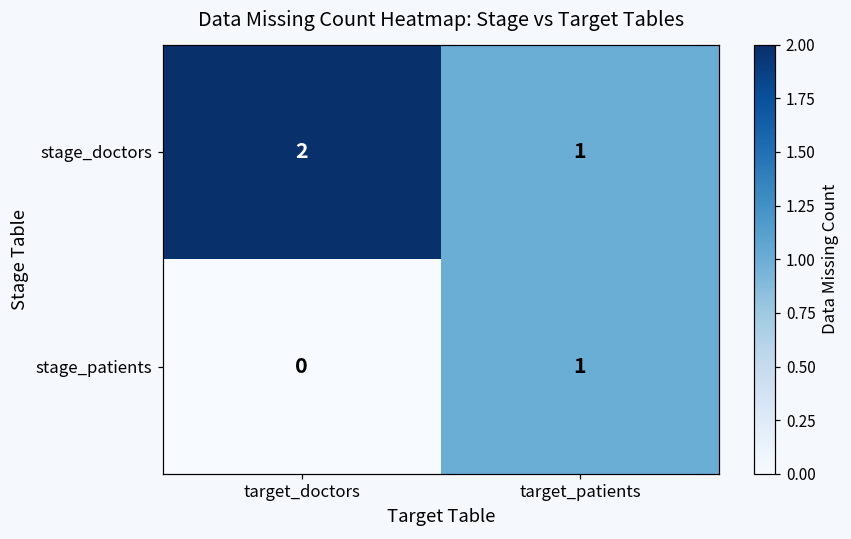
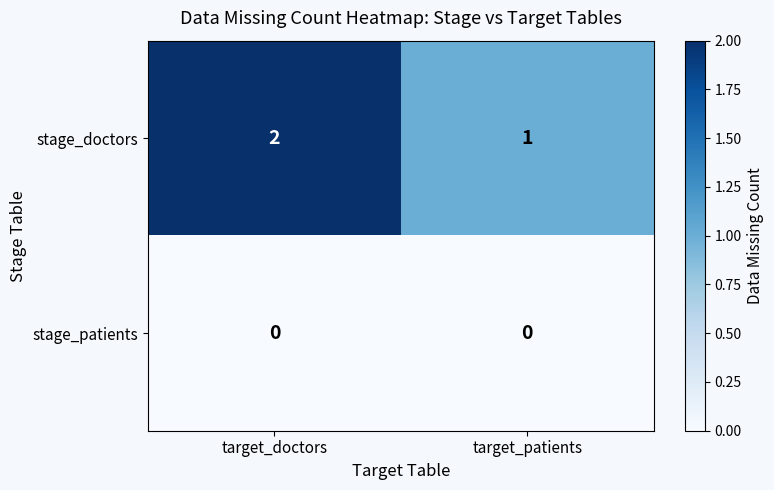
stage_patients, target_patients: 1 -> 0
